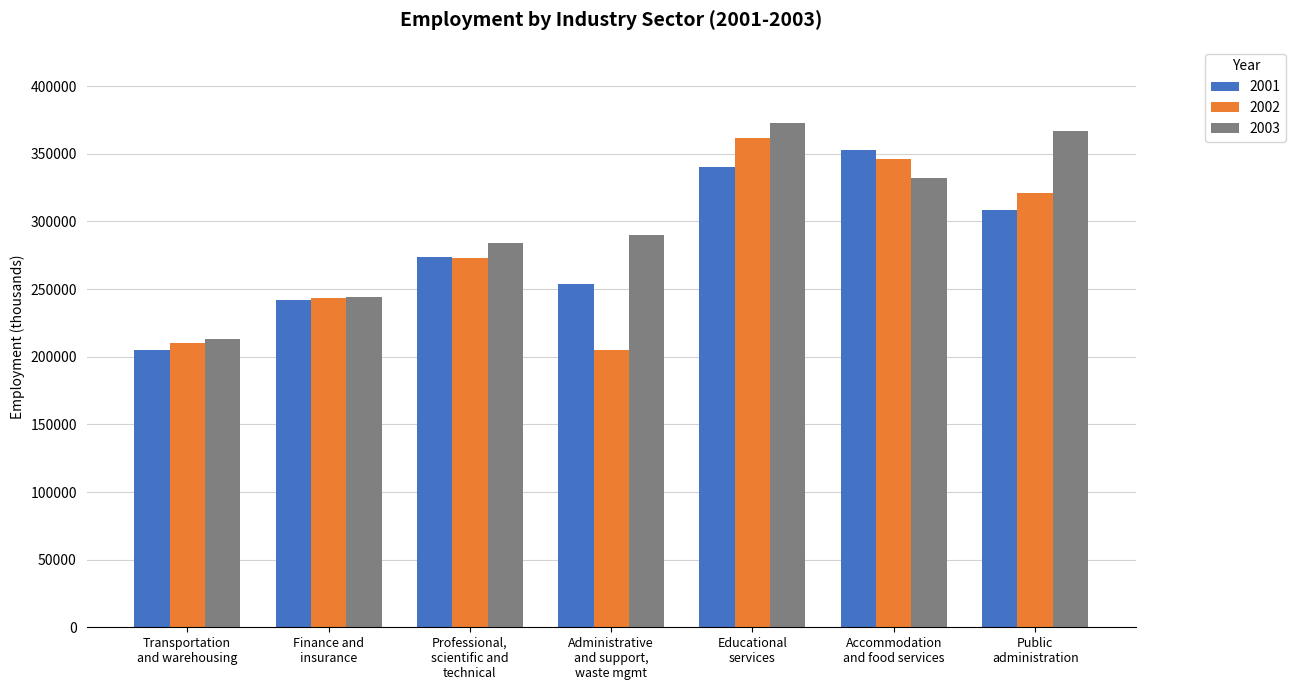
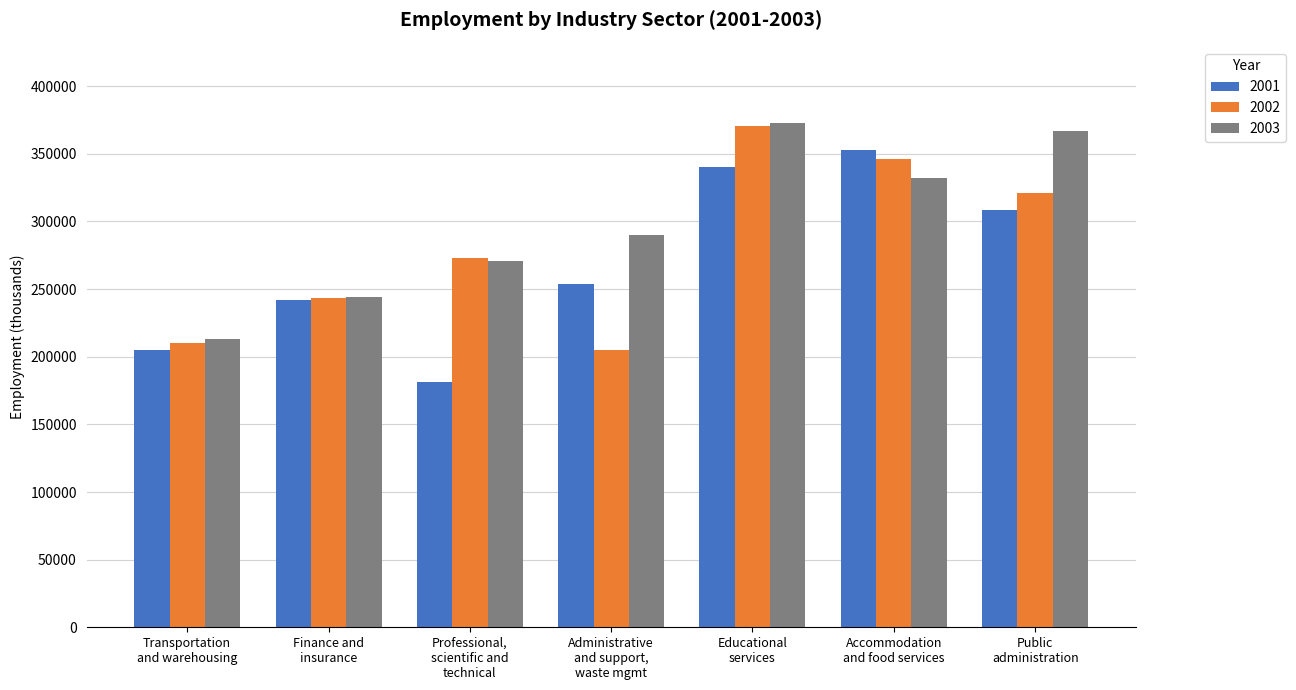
2001, Professional, scientific and technical: 274000 -> 181000
2003, Professional, scientific and technical: 284000 -> 271000
2002, Educational services: 362000 -> 371000
